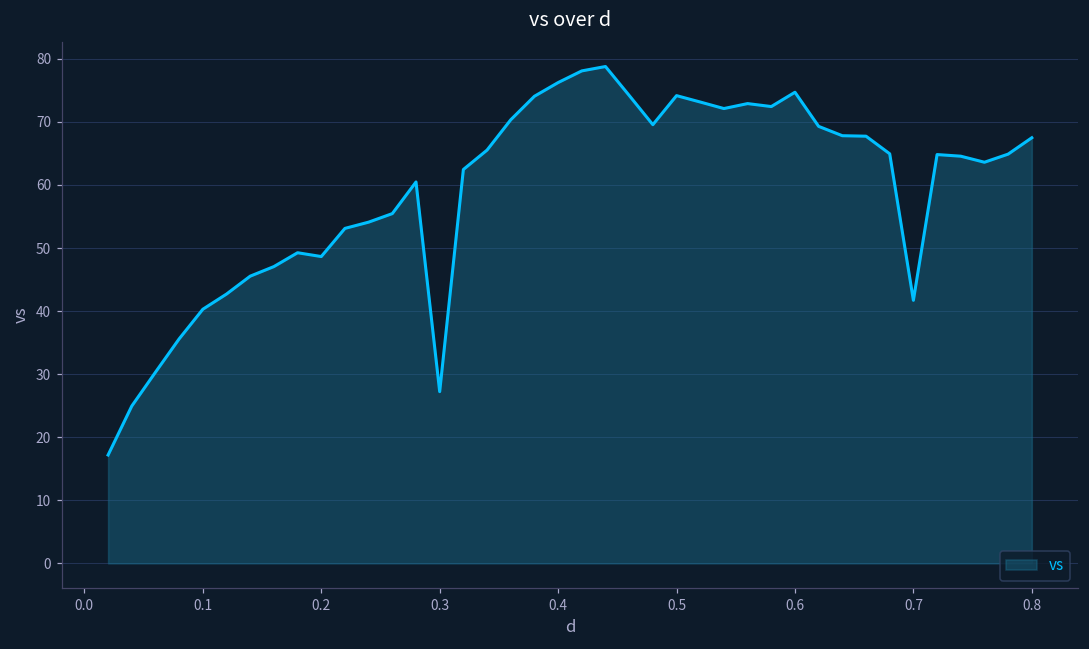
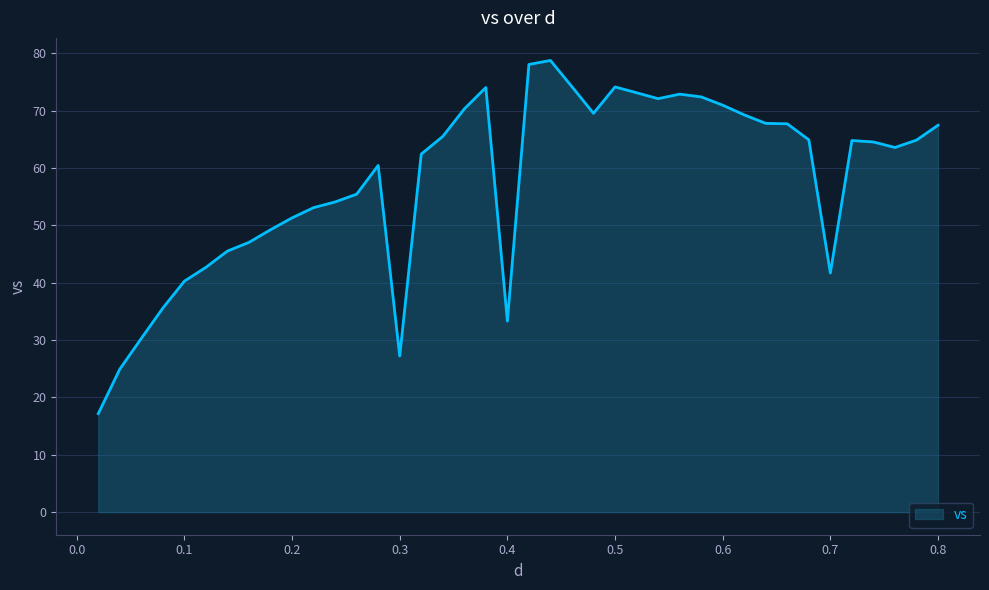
0.2: 49 -> 51
0.4: 76 -> 33
0.6: 75 -> 71
